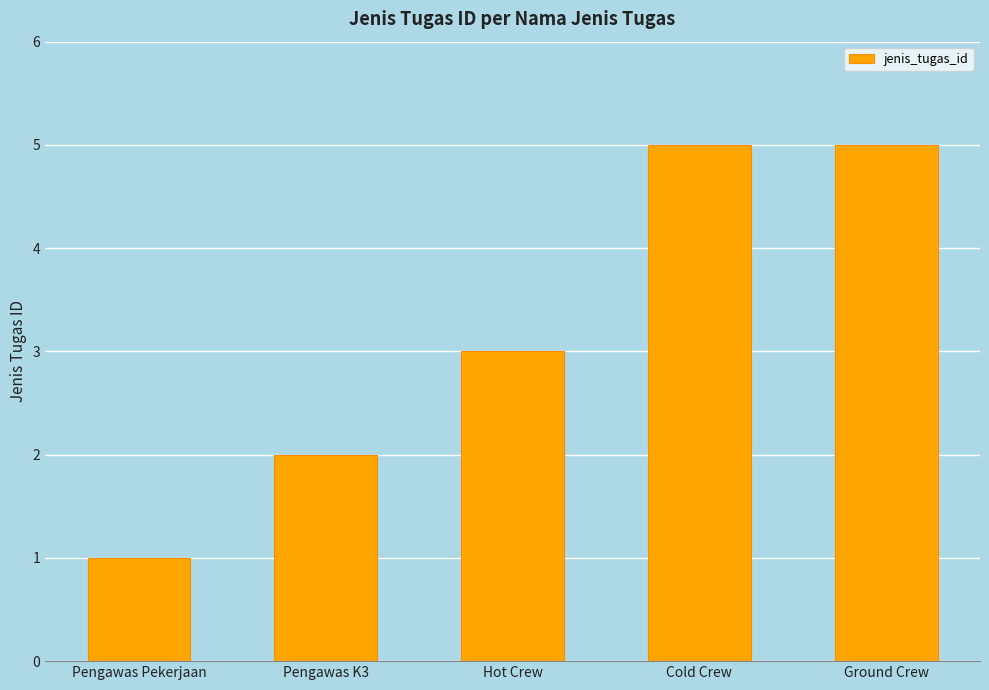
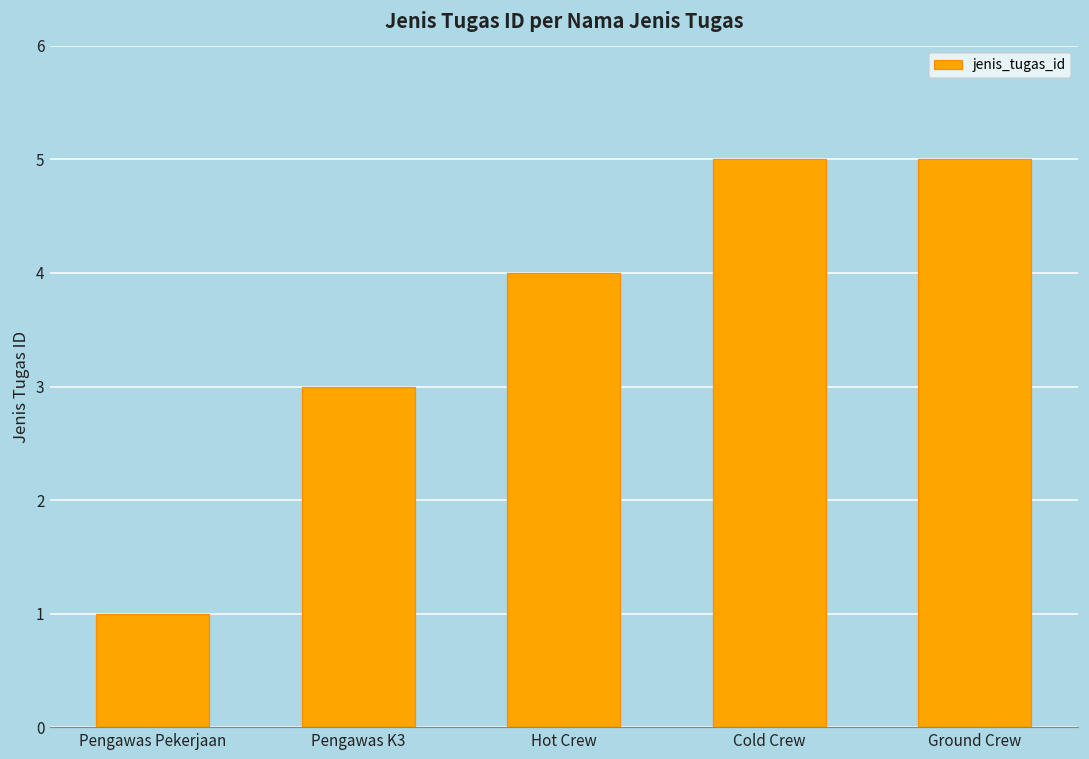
Pengawas K3: 2 -> 3
Hot Crew: 3 -> 4
